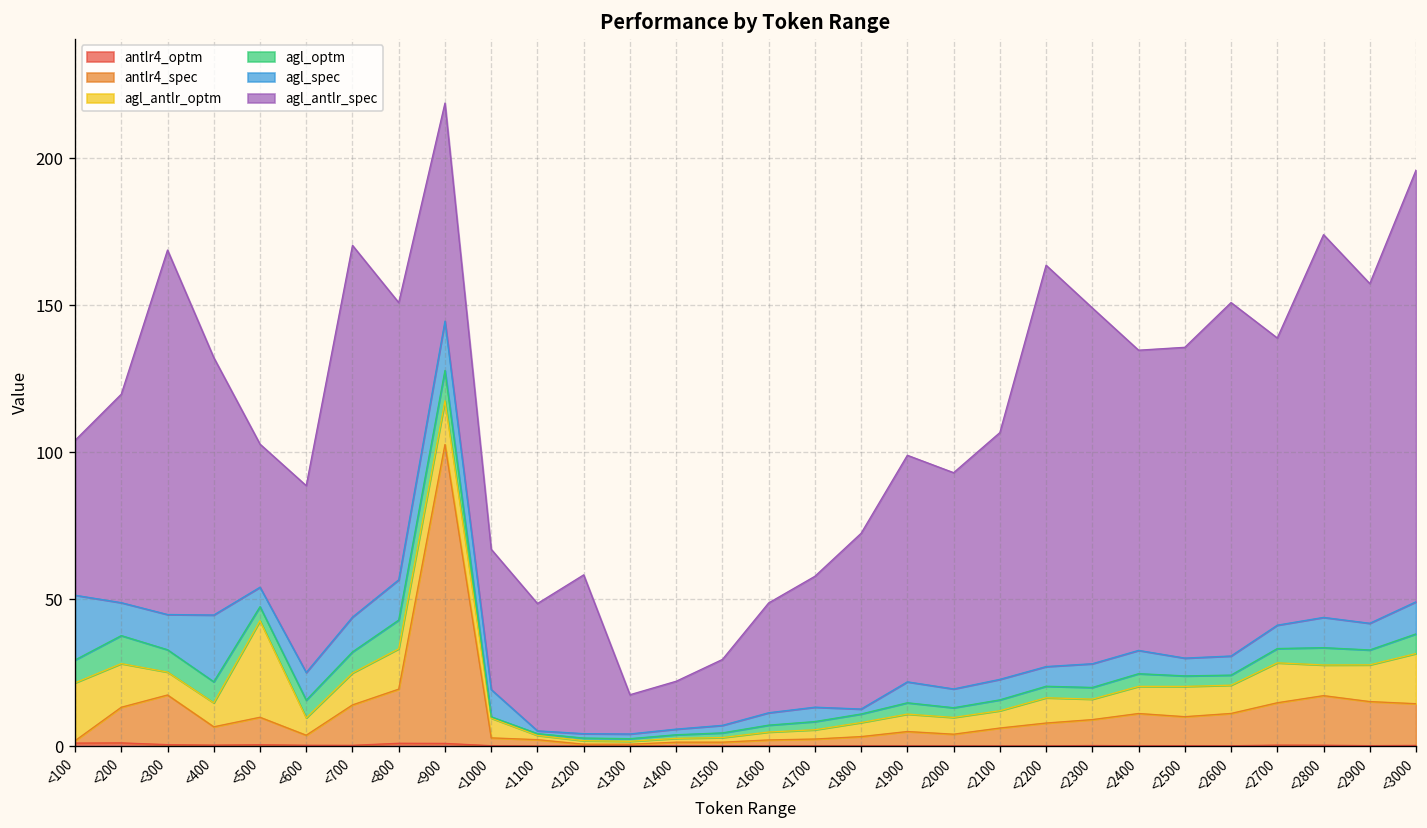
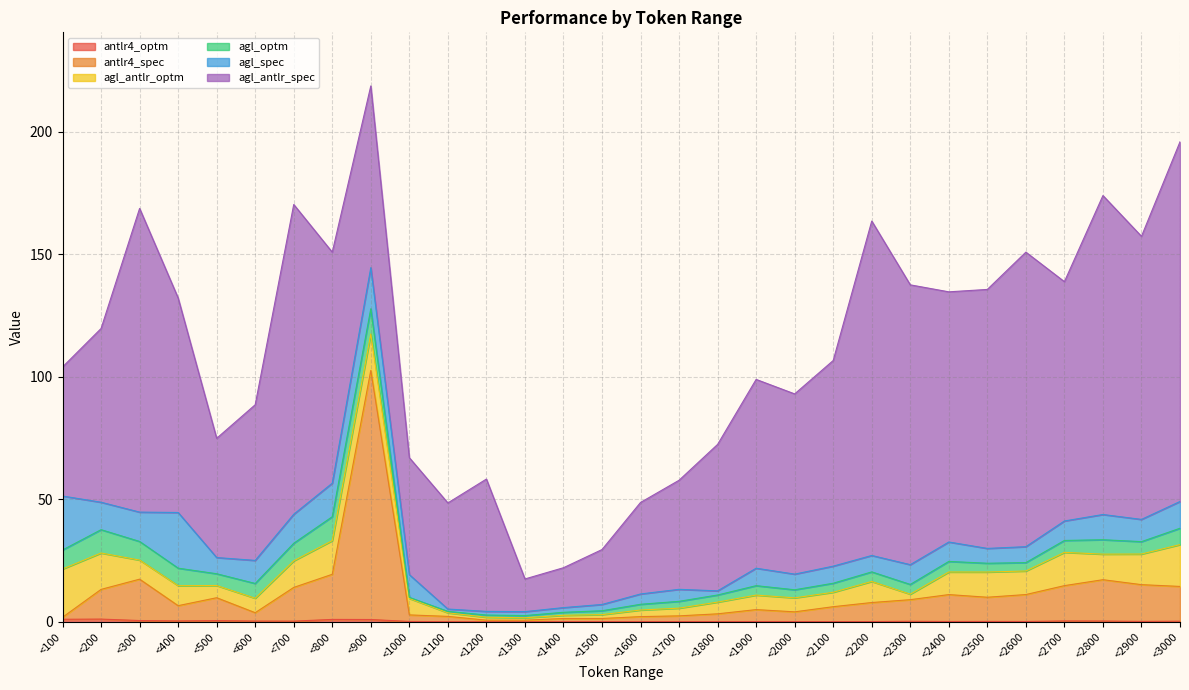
agl_antlr_optm, <500: 33 -> 5
agl_antlr_optm, <2300: 7 -> 2
agl_antlr_spec, <2300: 121 -> 114
